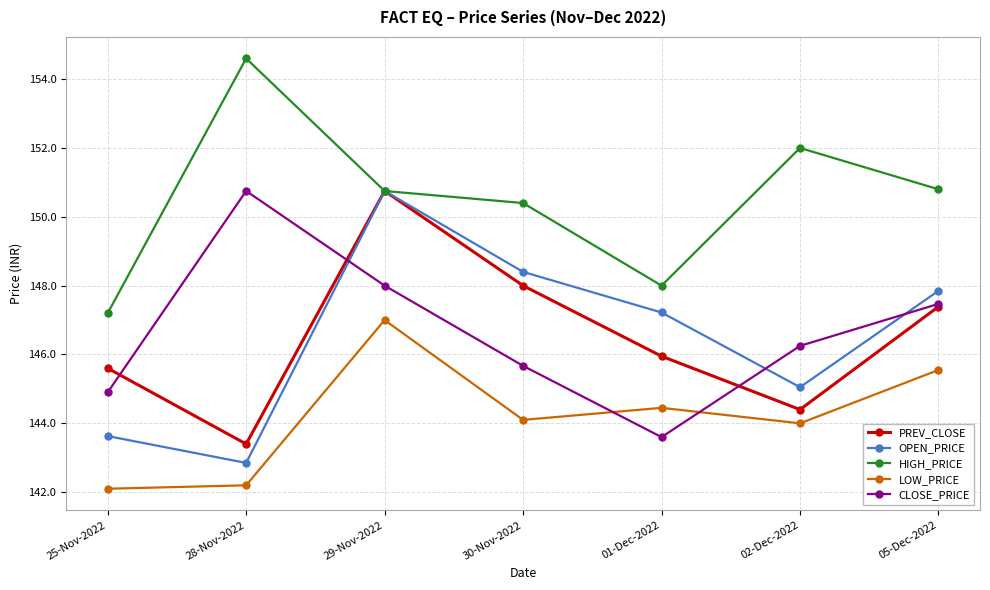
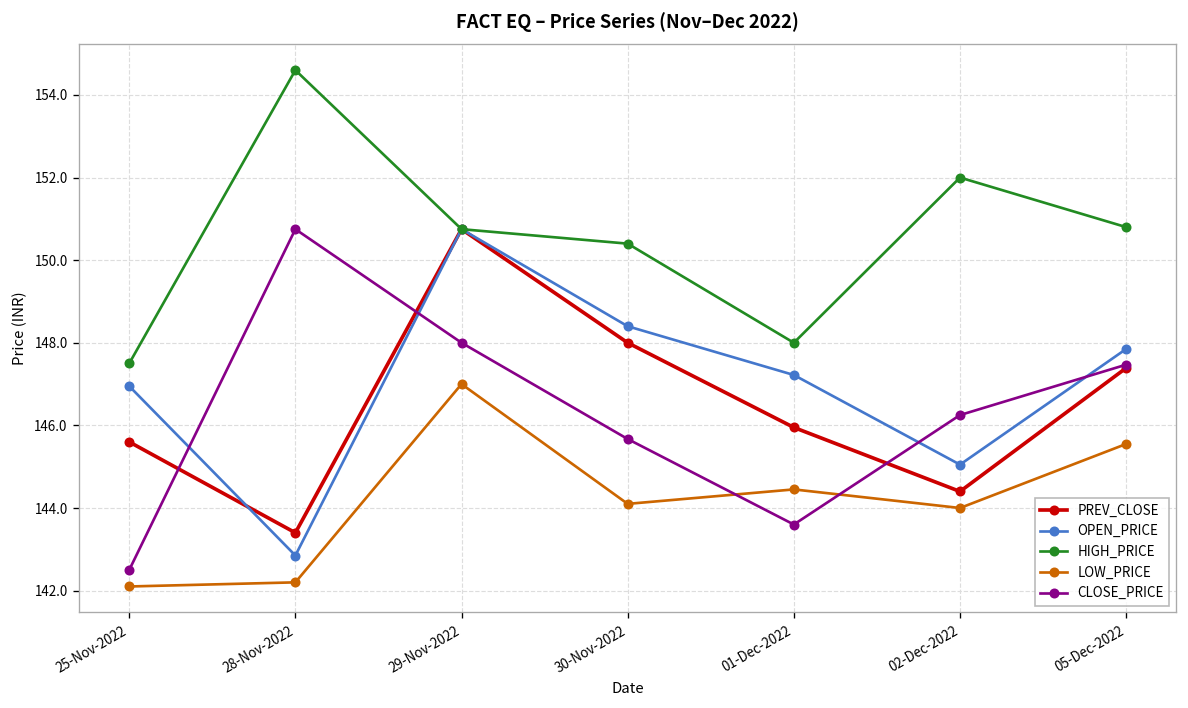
OPEN_PRICE, 25-Nov-2022: 143.6 -> 147.0
HIGH_PRICE, 25-Nov-2022: 147.2 -> 147.5
CLOSE_PRICE, 25-Nov-2022: 144.9 -> 142.5
